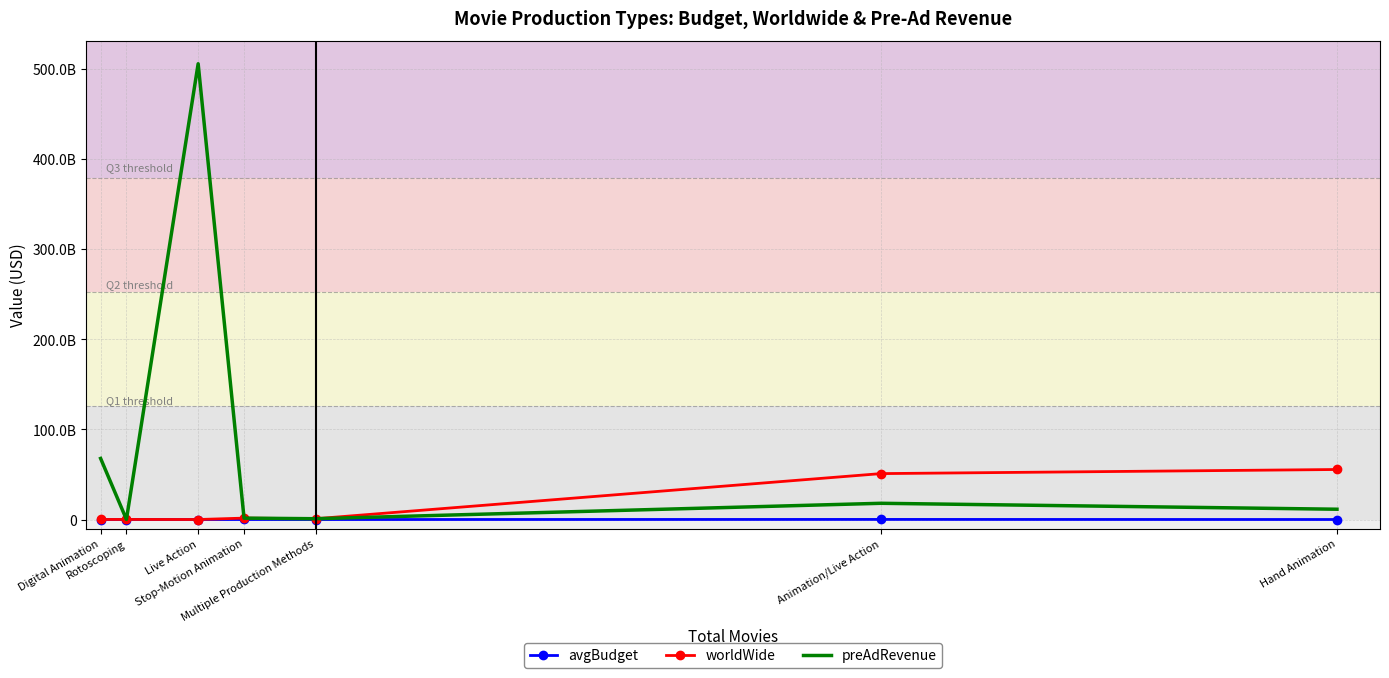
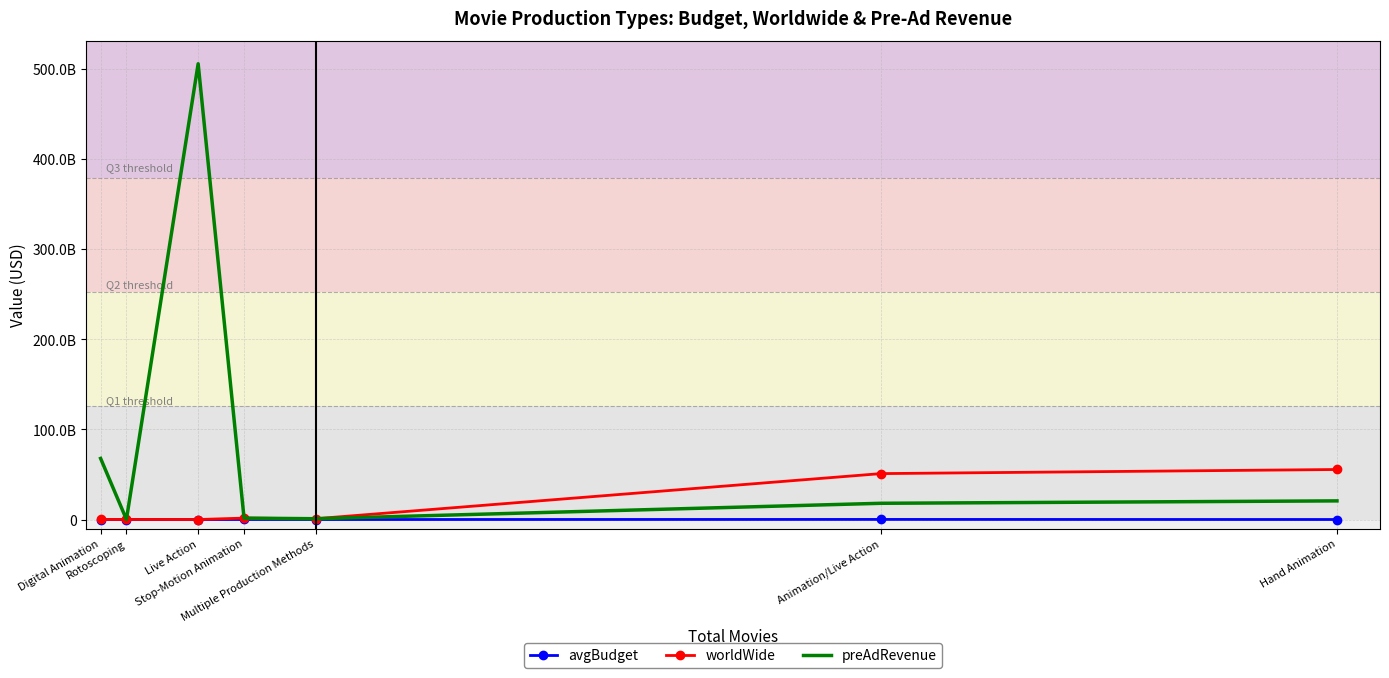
preAdRevenue, Hand Animation: 10000000000 -> 20000000000
